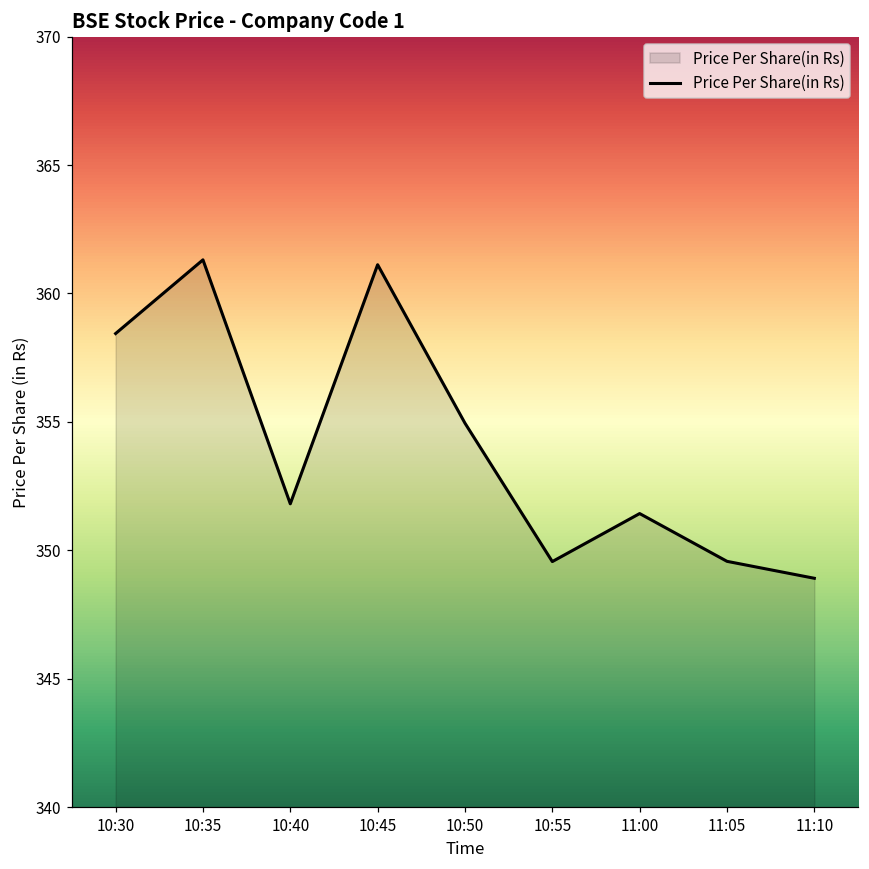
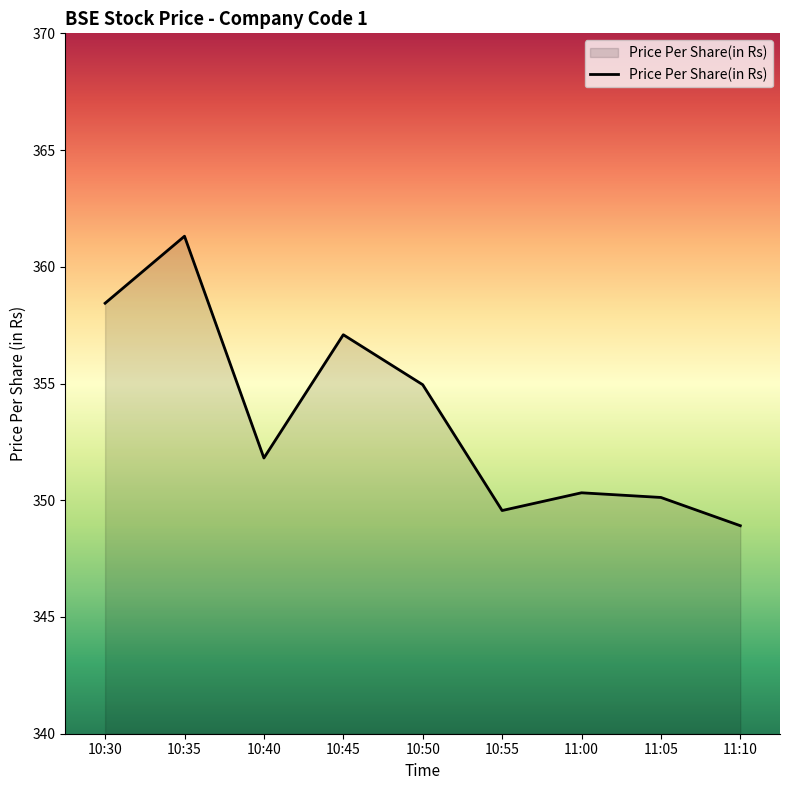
10:45: 361.1 -> 357.1
11:00: 351.4 -> 350.3
11:05: 349.6 -> 350.1
